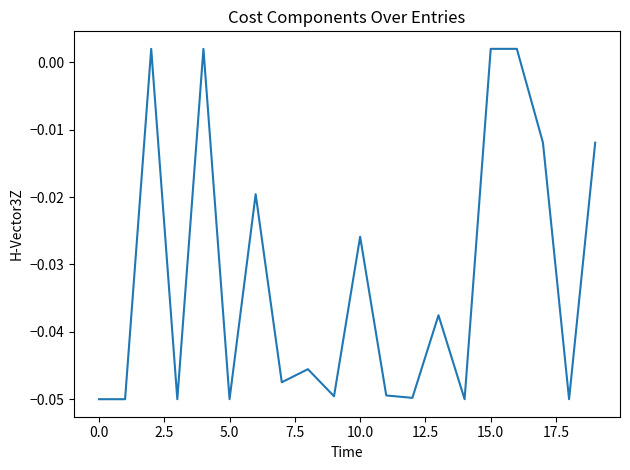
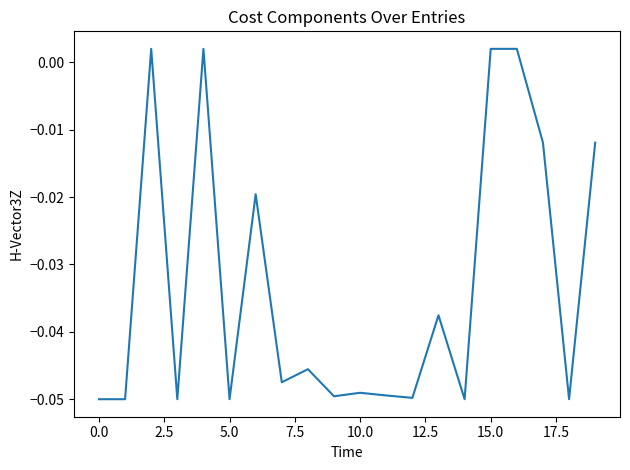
10.0: -0.026 -> -0.049
